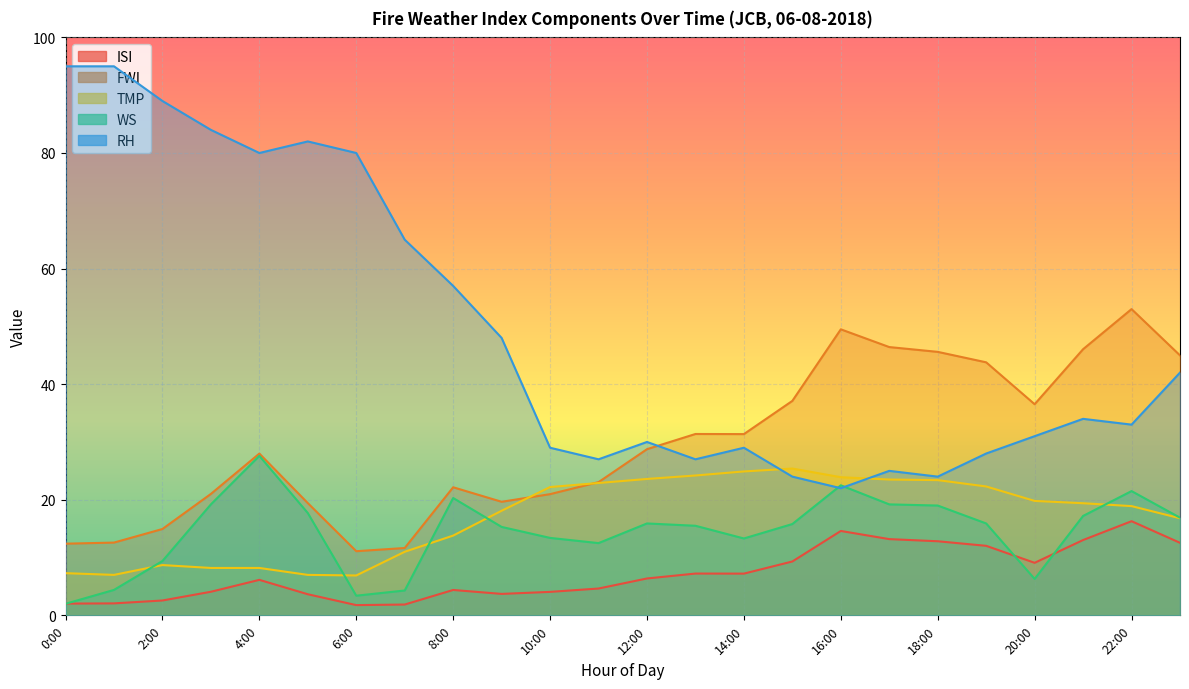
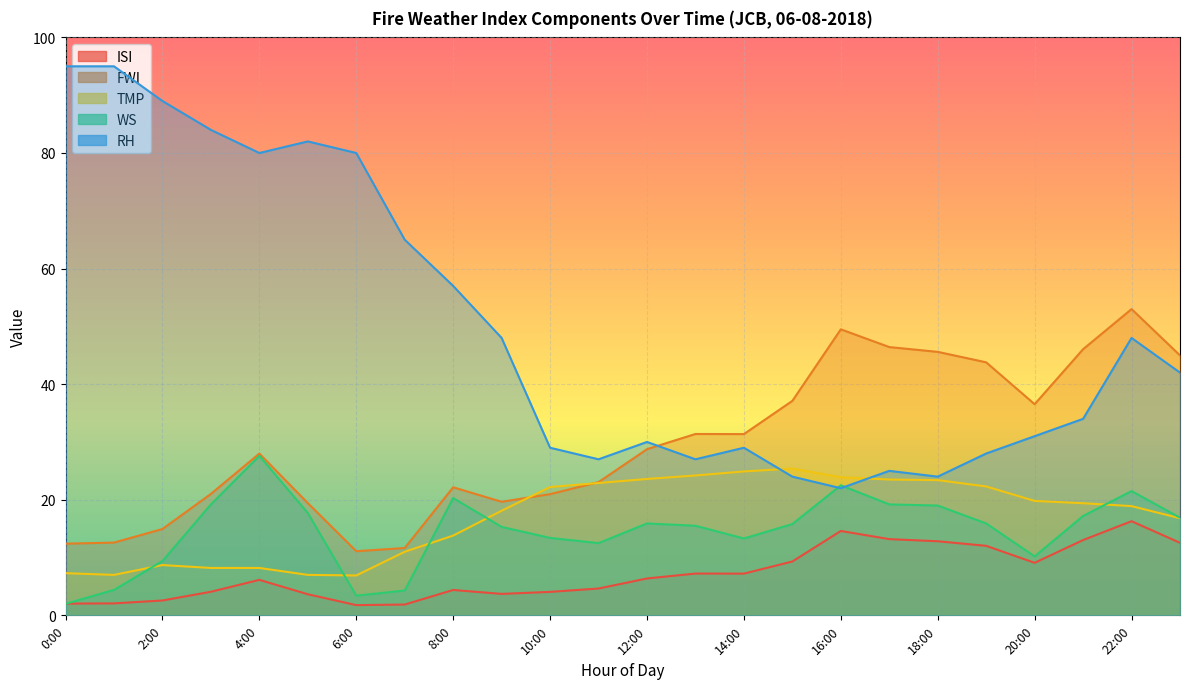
WS, 20:00: 6 -> 10
RH, 22:00: 33 -> 48
